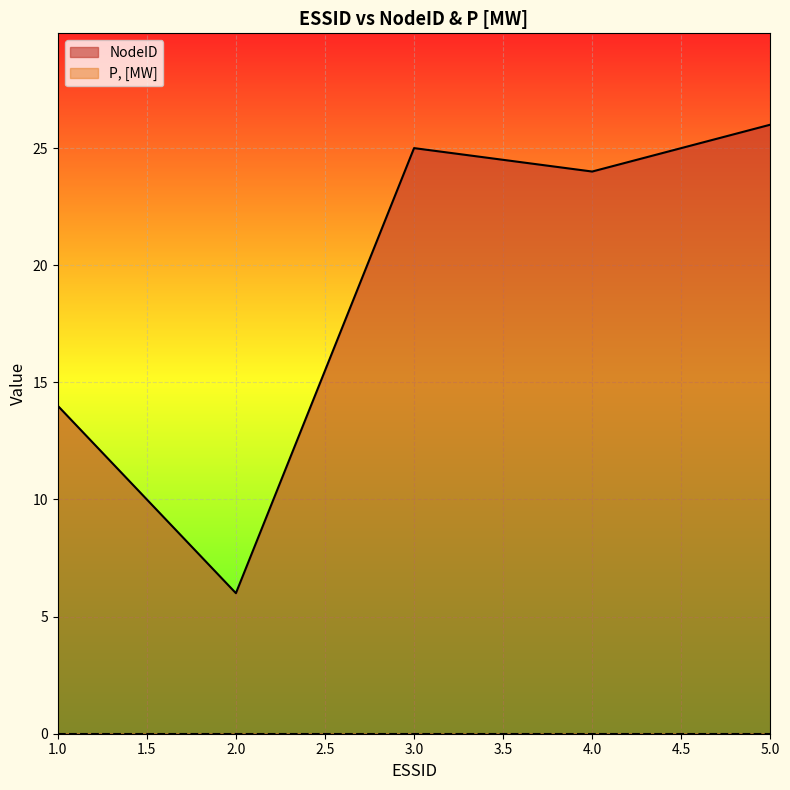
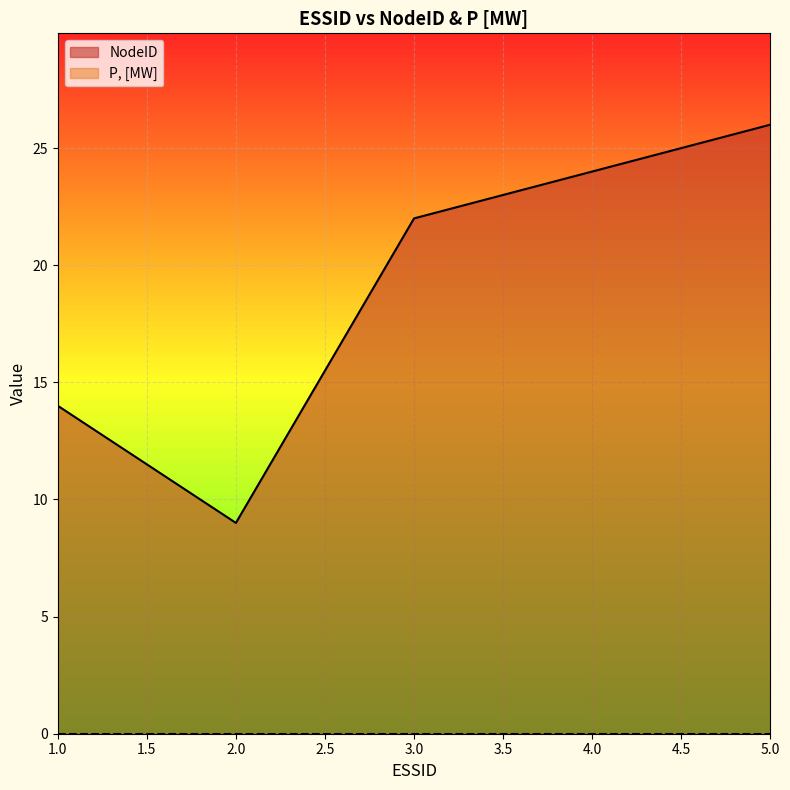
NodeID, 2.0: 6 -> 9
NodeID, 3.0: 25 -> 22
